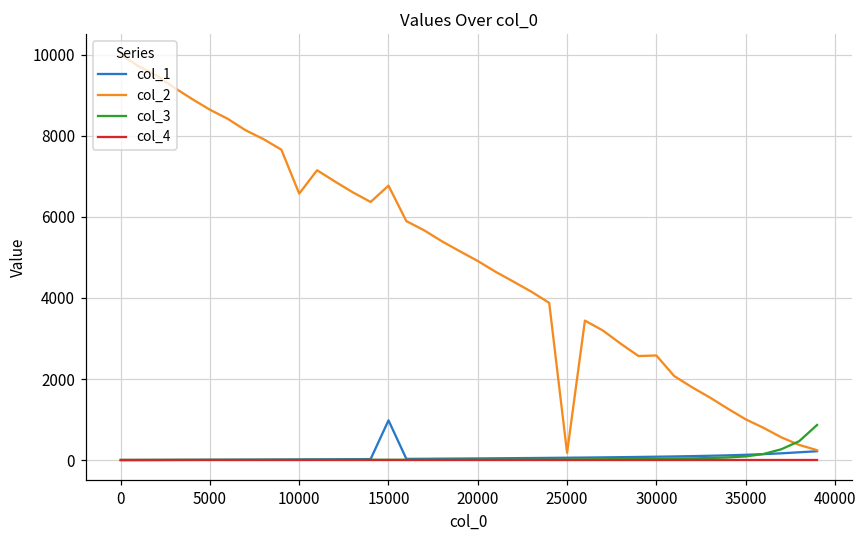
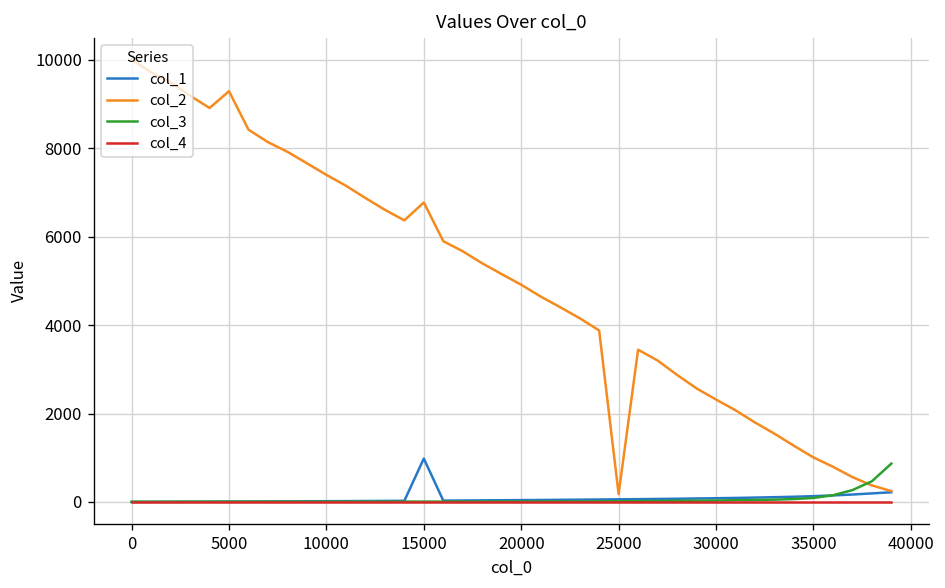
col_2, 5000: 8600 -> 9300
col_2, 10000: 6600 -> 7400
col_2, 30000: 2600 -> 2300
